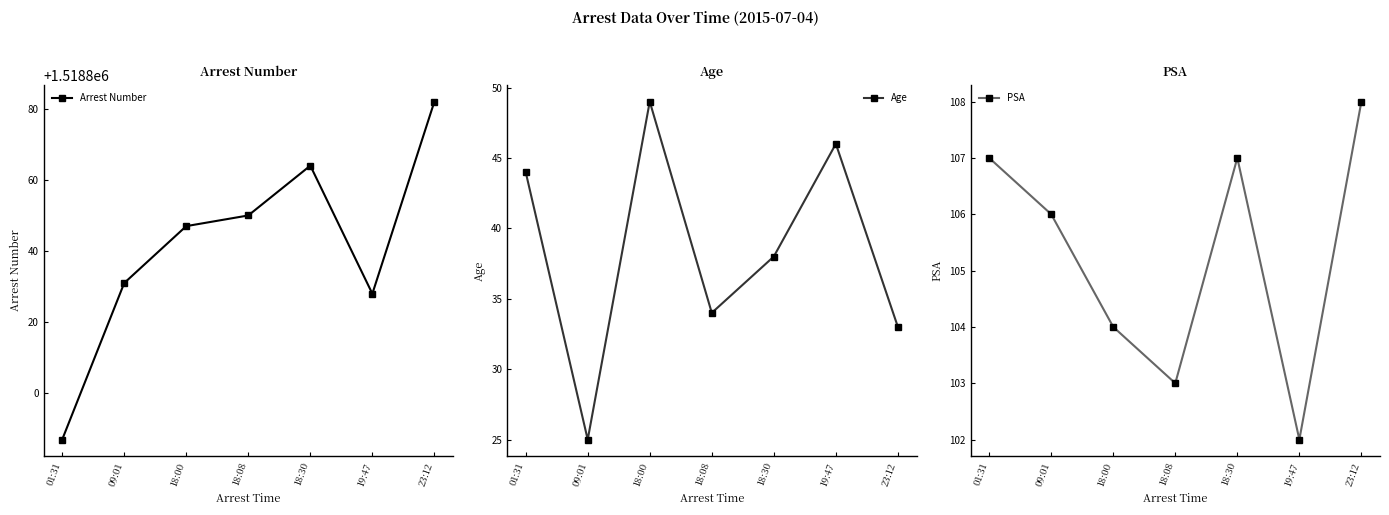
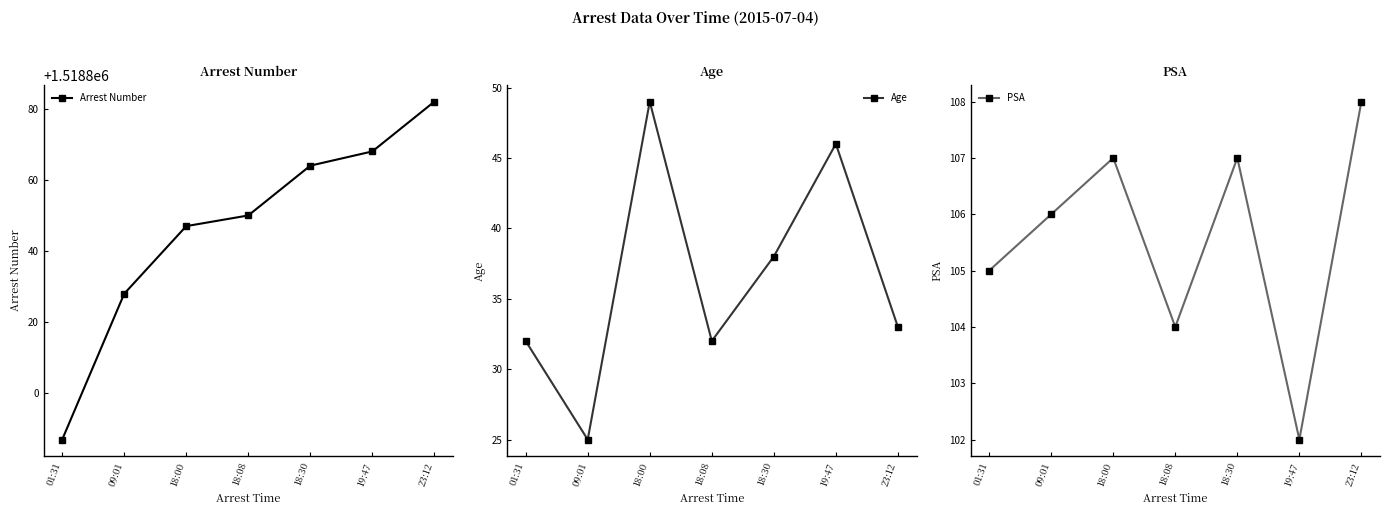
Arrest Number, 09:01: 1518831 -> 1518828
Arrest Number, 19:47: 1518828 -> 1518868
Age, 01:31: 44 -> 32
Age, 18:08: 34 -> 32
PSA, 01:31: 107 -> 105
PSA, 18:00: 104 -> 107
PSA, 18:08: 103 -> 104
